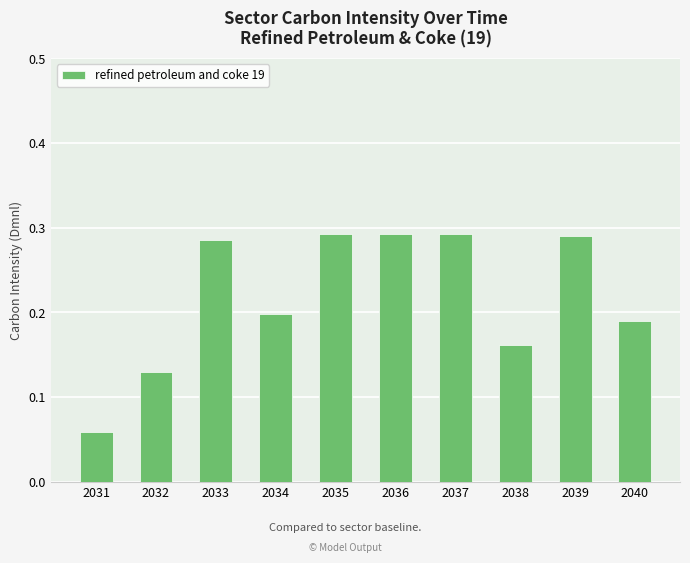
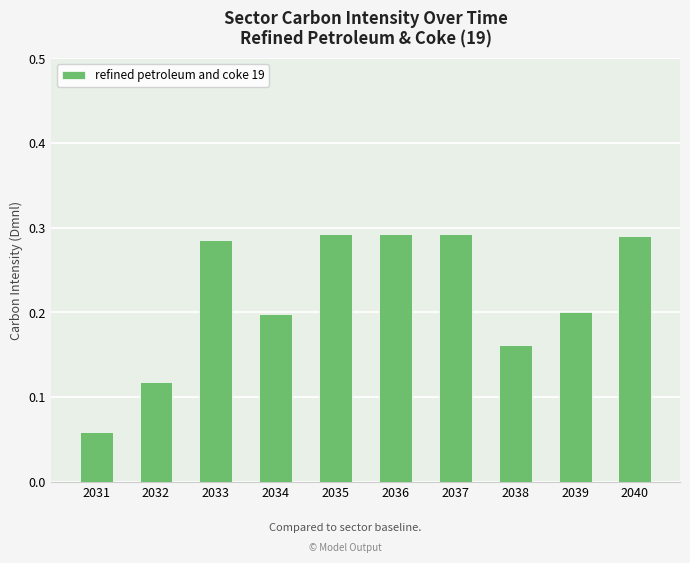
2032: 0.13 -> 0.12
2039: 0.29 -> 0.20
2040: 0.19 -> 0.29
